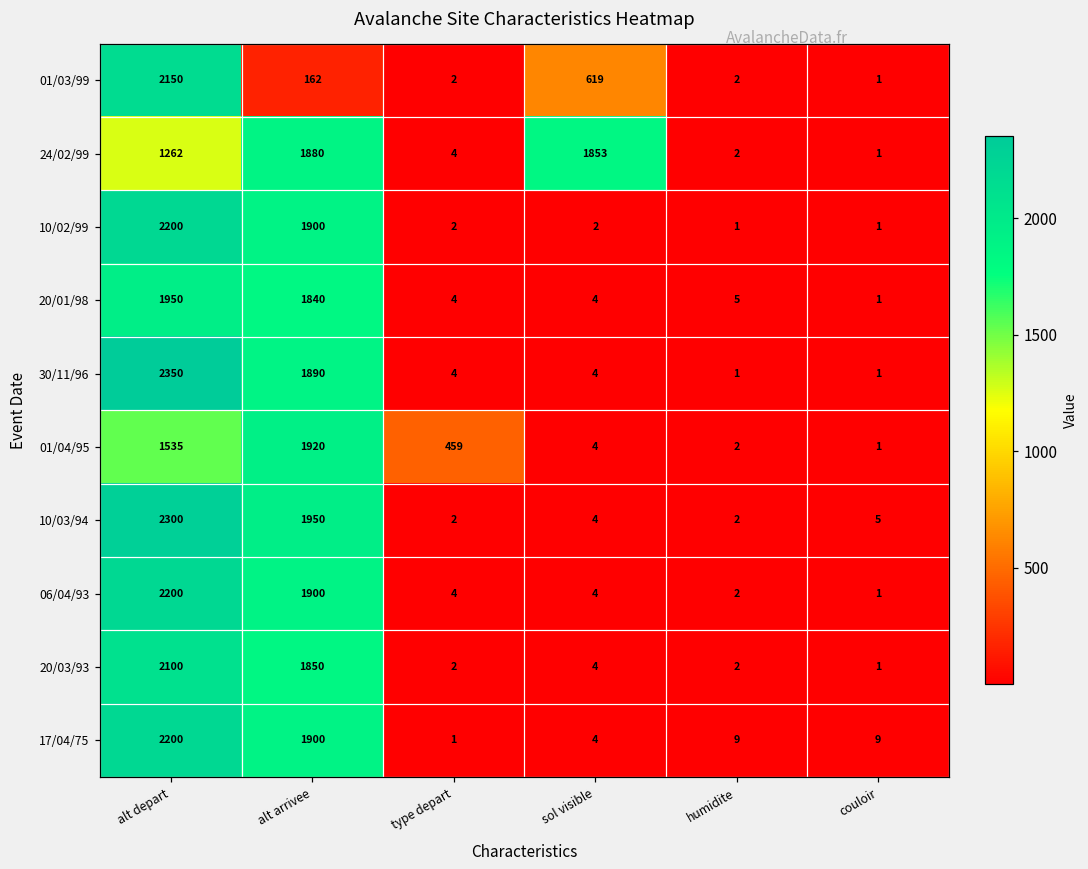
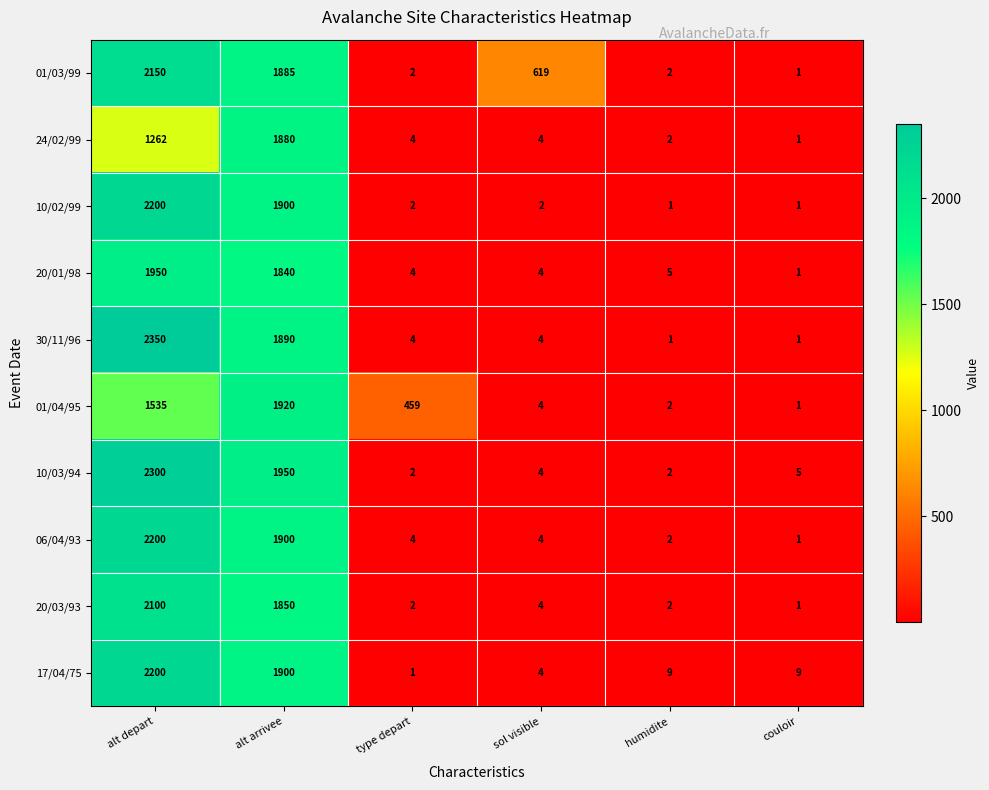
01/03/99, alt arrivee: 162 -> 1885
24/02/99, sol visible: 1853 -> 4
